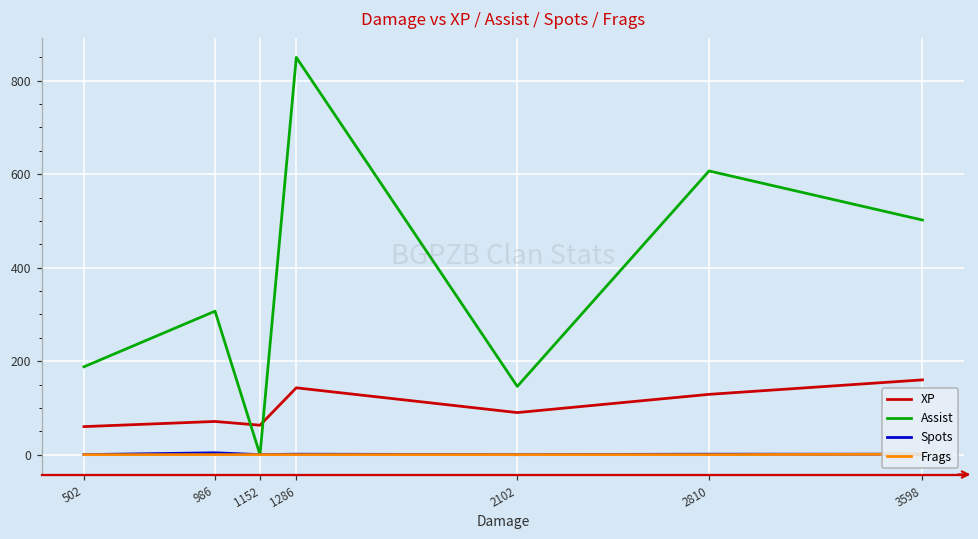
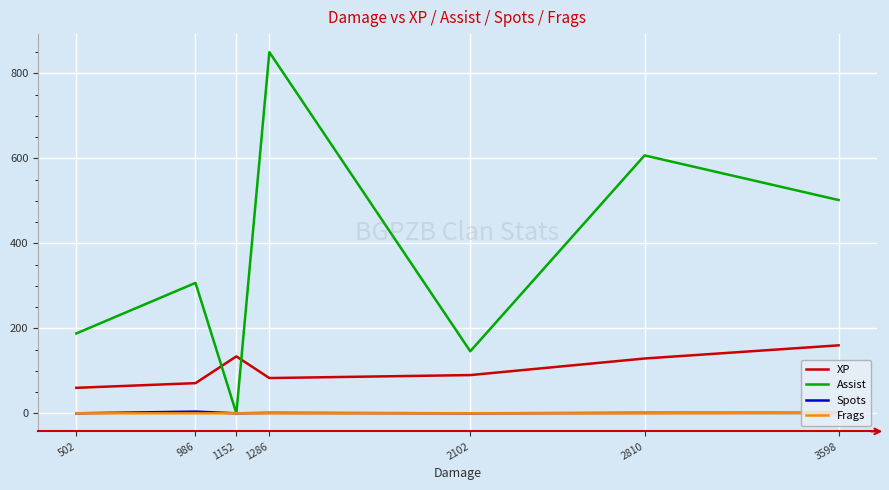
XP, 1152: 60 -> 130
XP, 1286: 140 -> 80
